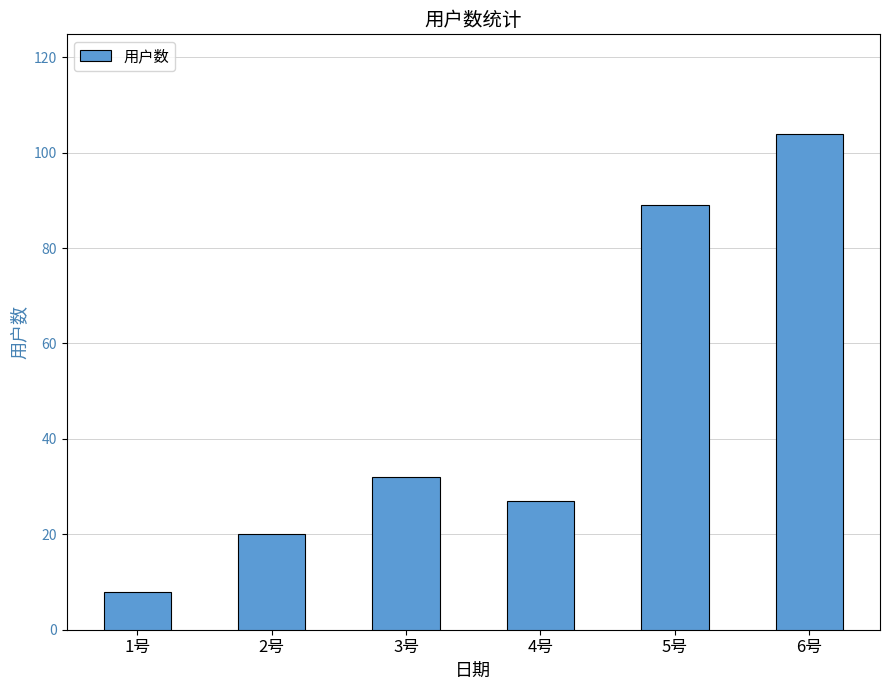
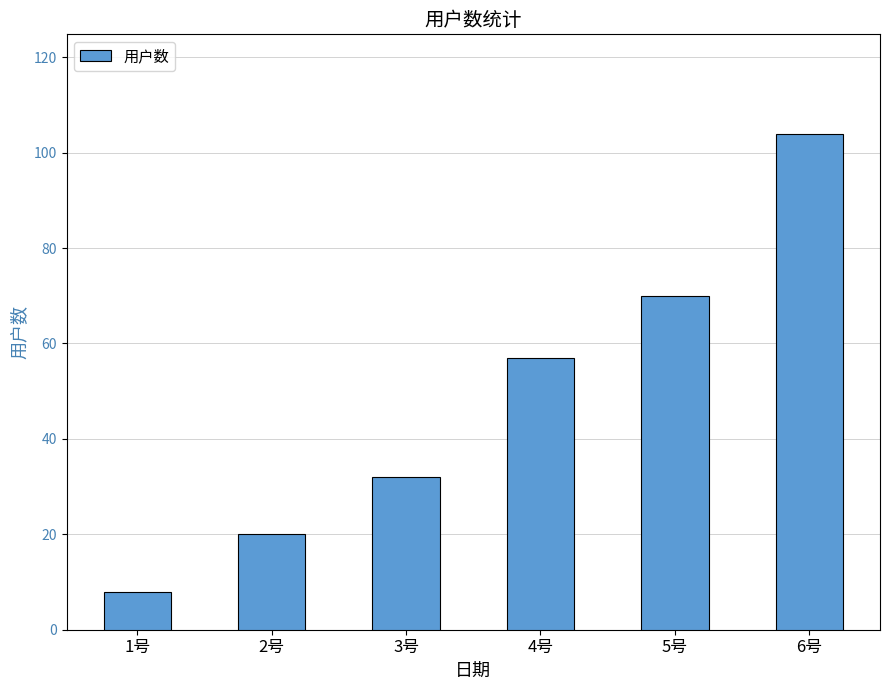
4号: 27 -> 57
5号: 89 -> 70
